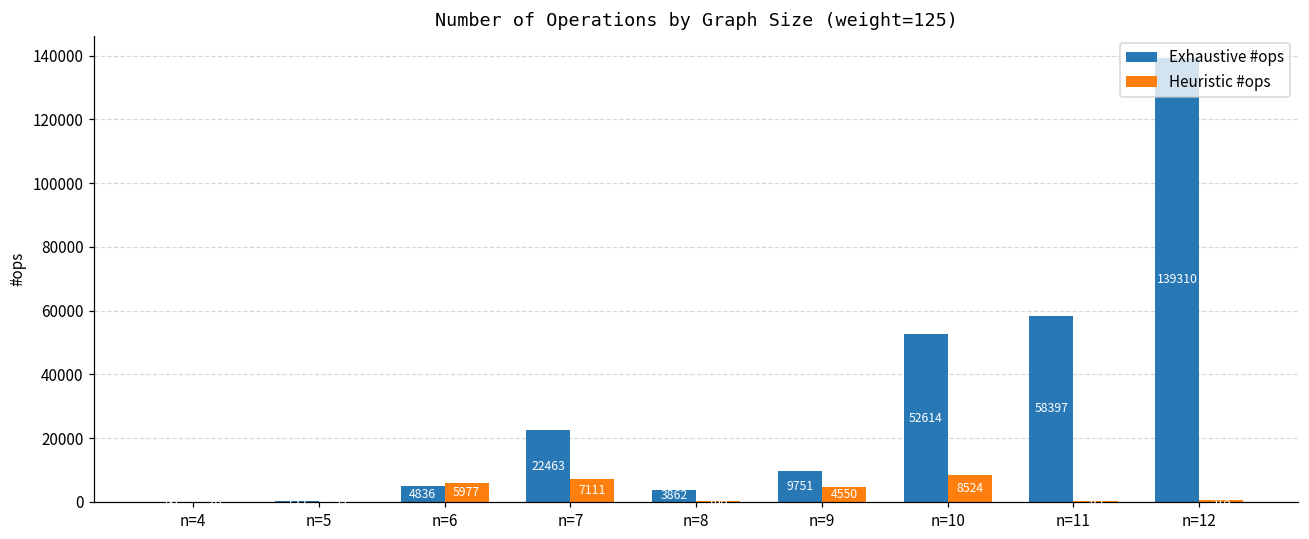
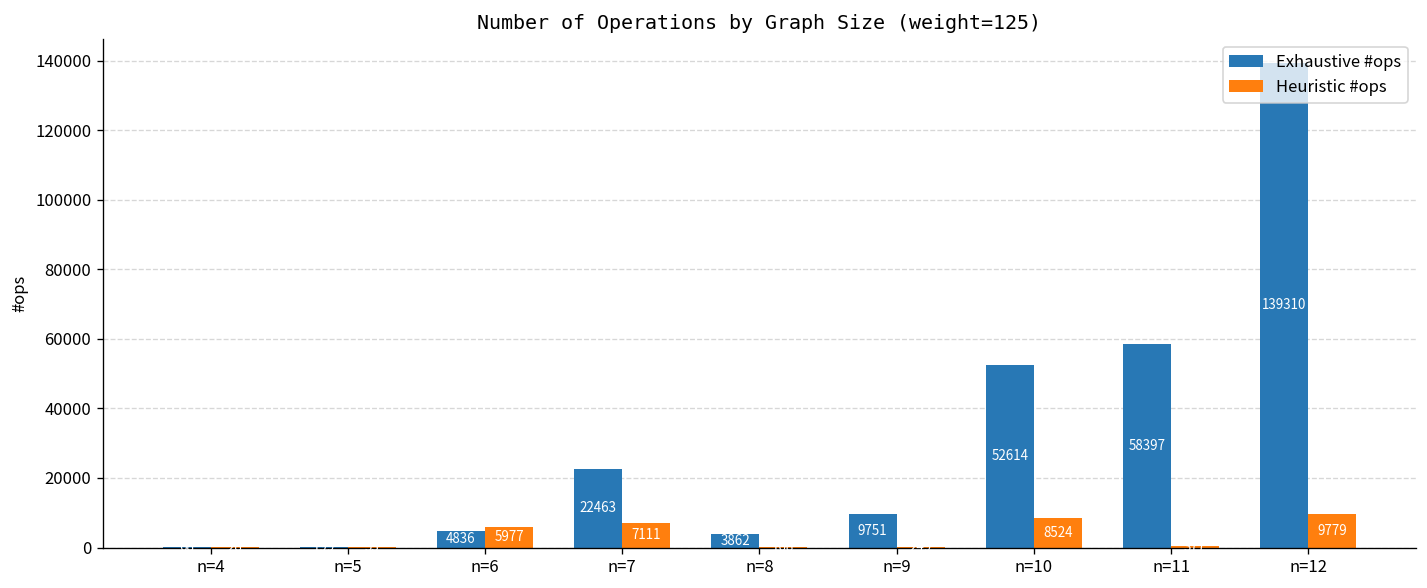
Heuristic #ops, n=9: 5000 -> 0
Heuristic #ops, n=12: 1000 -> 10000
